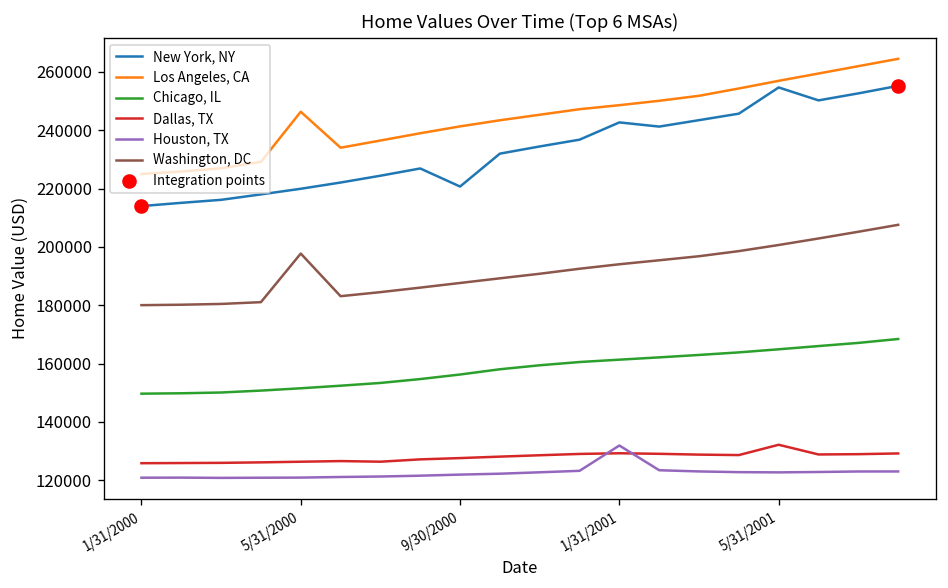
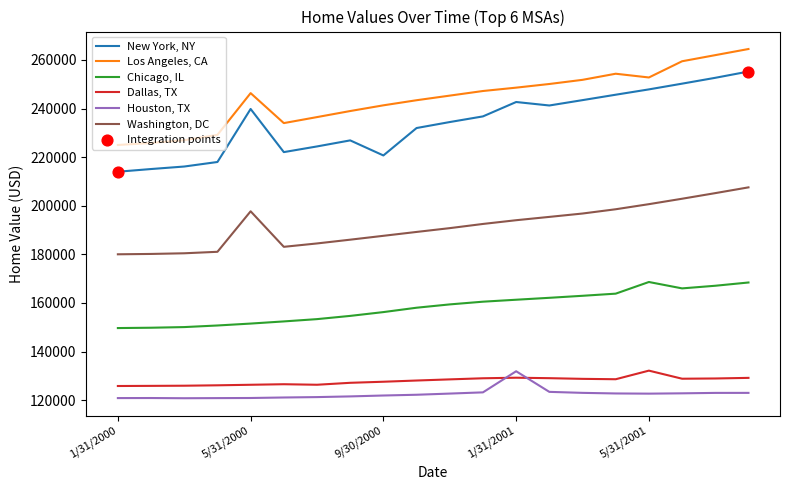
New York, NY, 5/31/2000: 220000 -> 240000
New York, NY, 5/31/2001: 255000 -> 248000
Los Angeles, CA, 5/31/2001: 257000 -> 253000
Chicago, IL, 5/31/2001: 165000 -> 169000
